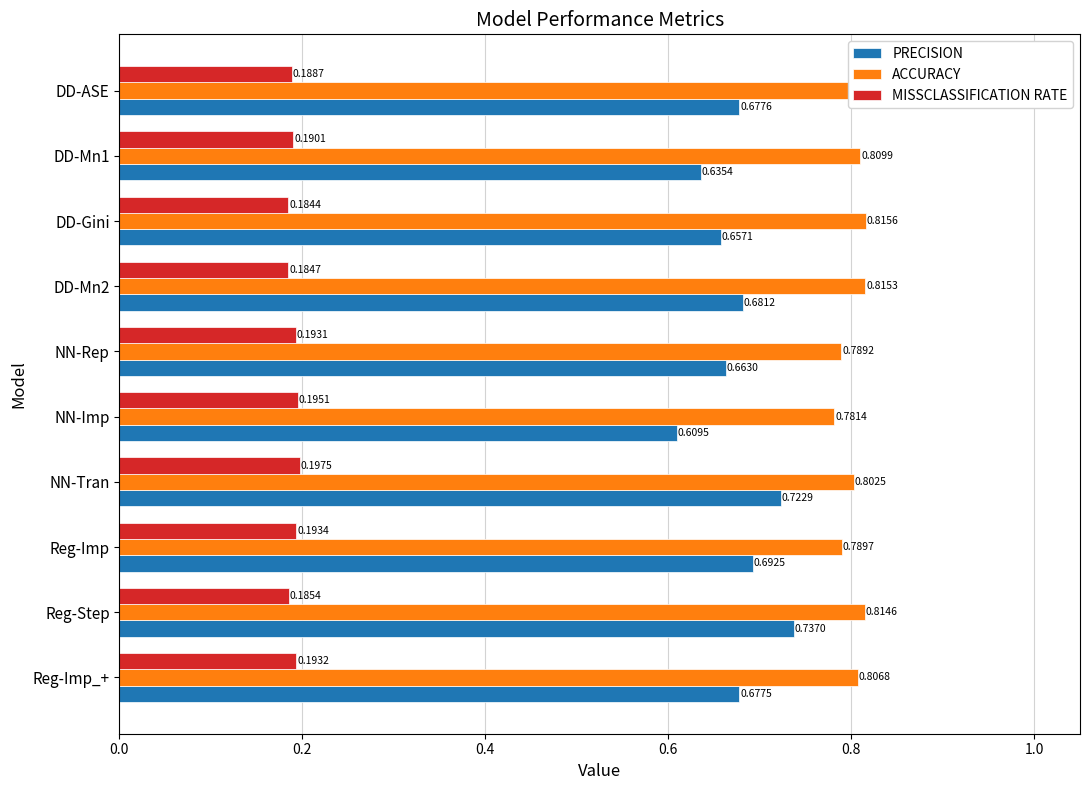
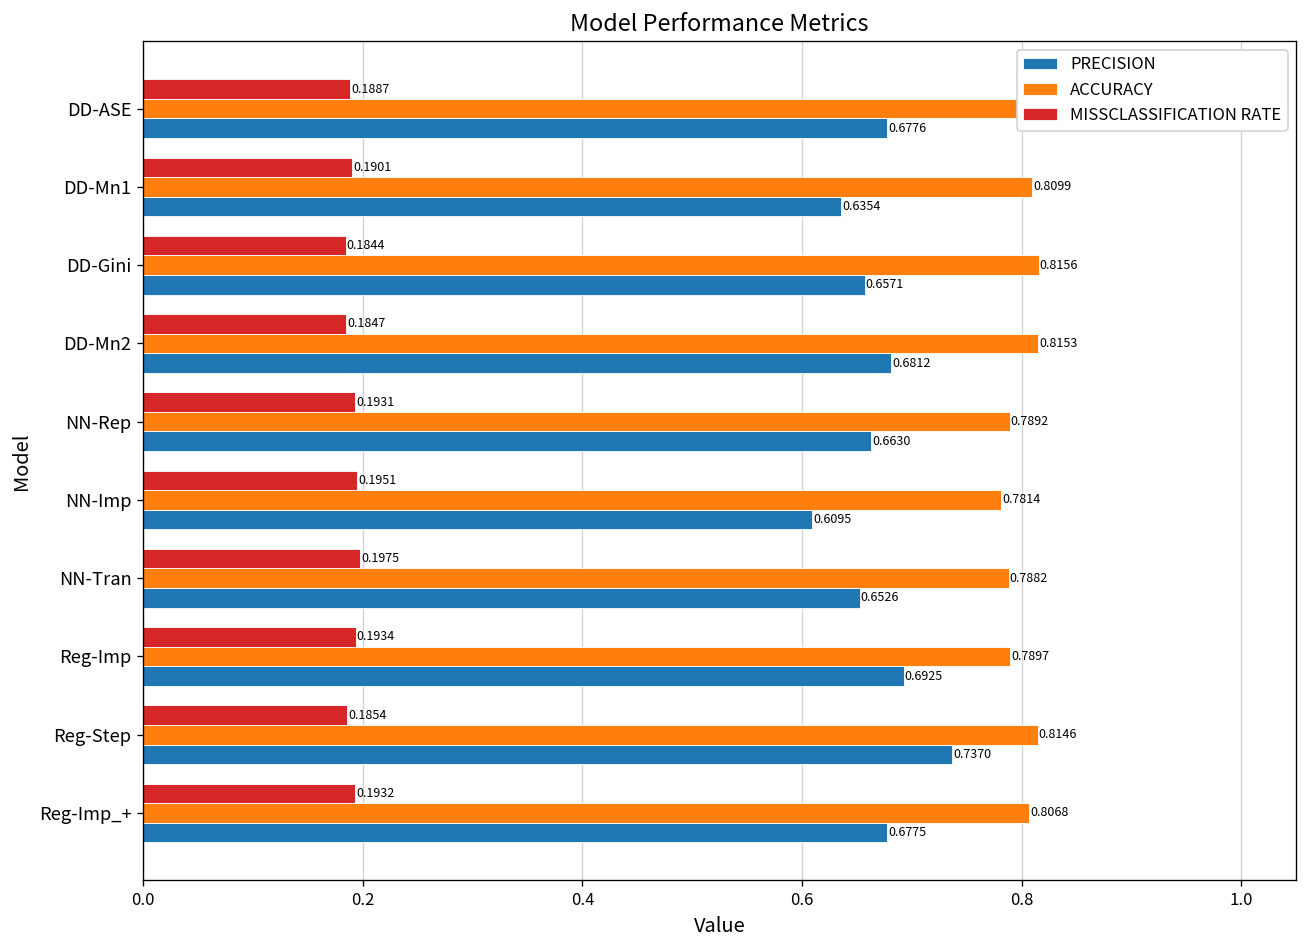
ACCURACY, NN-Tran: 0.8025 -> 0.7882
PRECISION, NN-Tran: 0.7229 -> 0.6526
